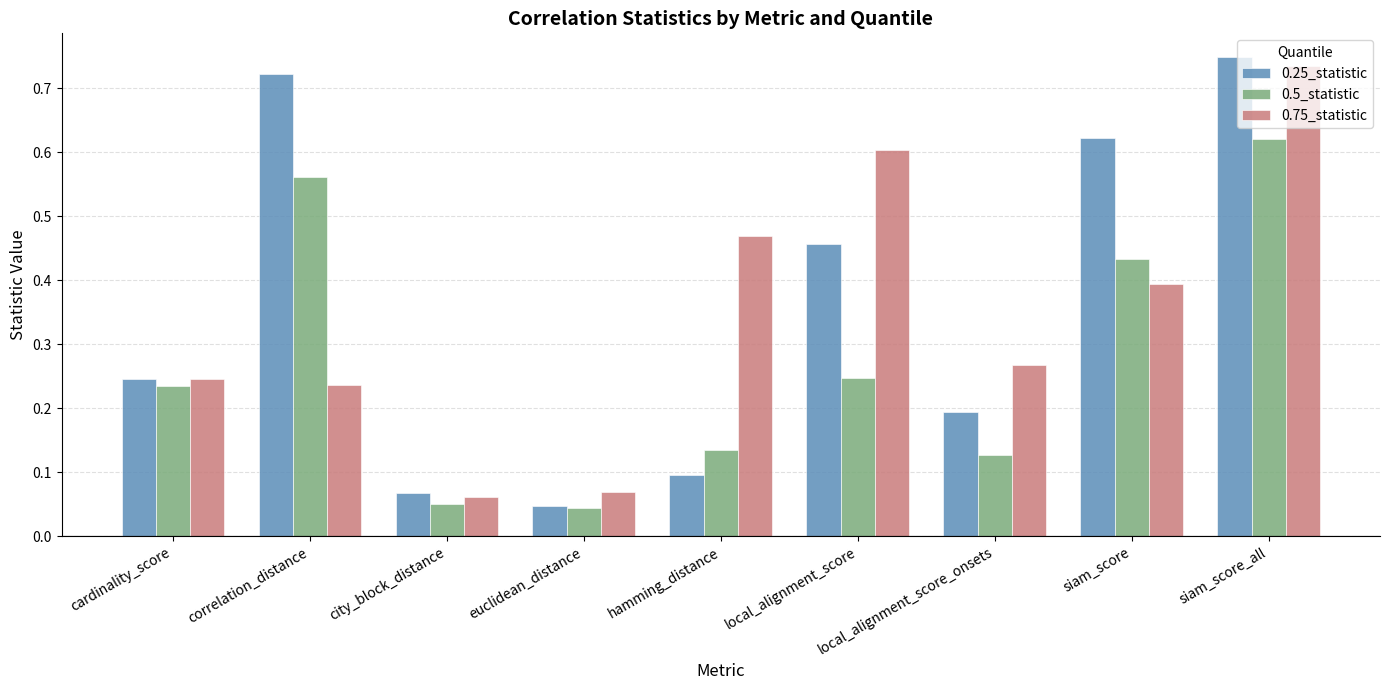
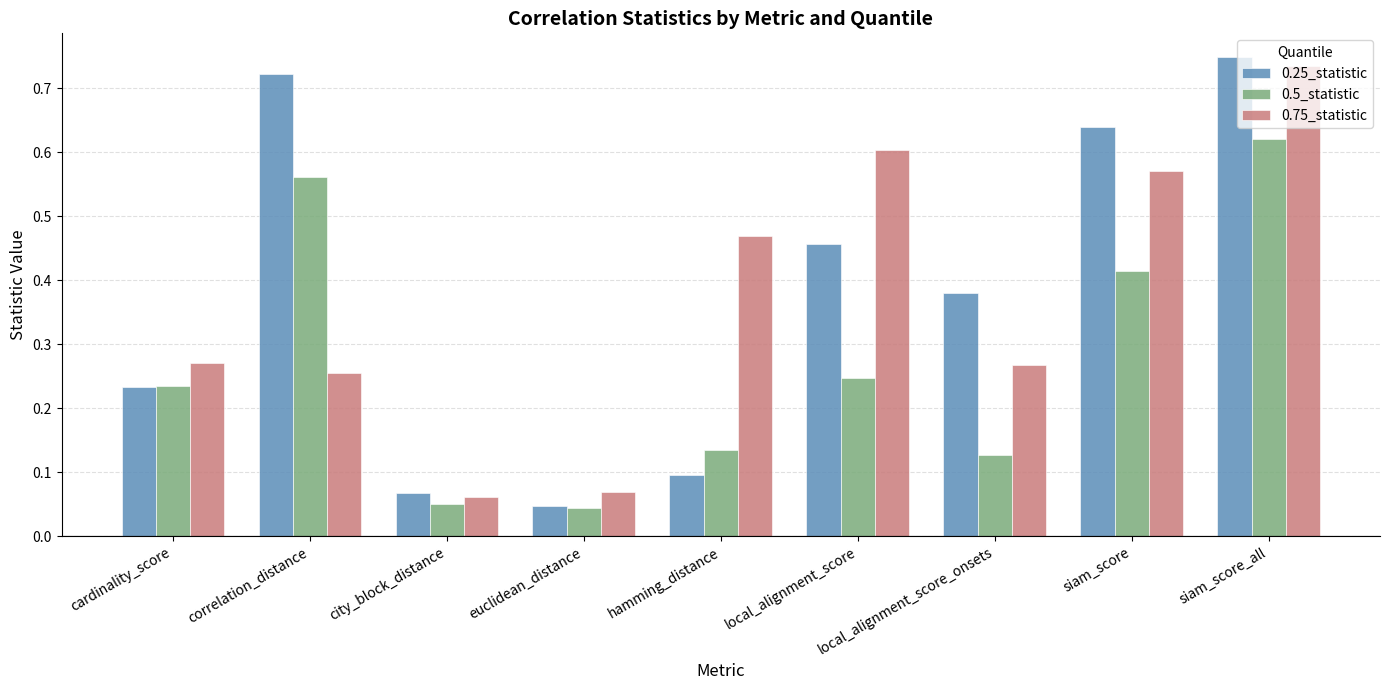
0.25_statistic, cardinality_score: 0.25 -> 0.23
0.75_statistic, cardinality_score: 0.24 -> 0.27
0.75_statistic, correlation_distance: 0.24 -> 0.25
0.25_statistic, local_alignment_score_onsets: 0.19 -> 0.38
0.25_statistic, siam_score: 0.62 -> 0.64
0.5_statistic, siam_score: 0.43 -> 0.41
0.75_statistic, siam_score: 0.39 -> 0.57
